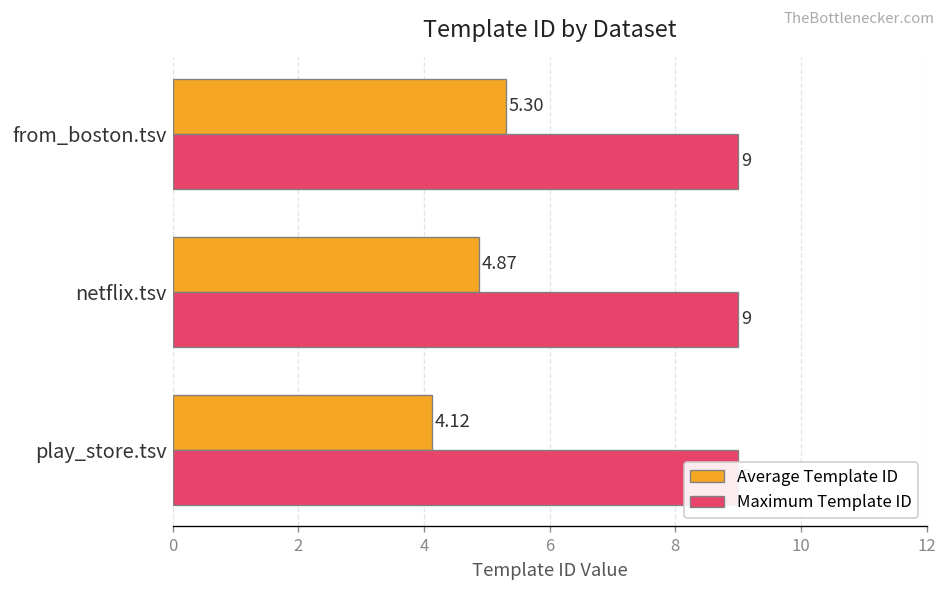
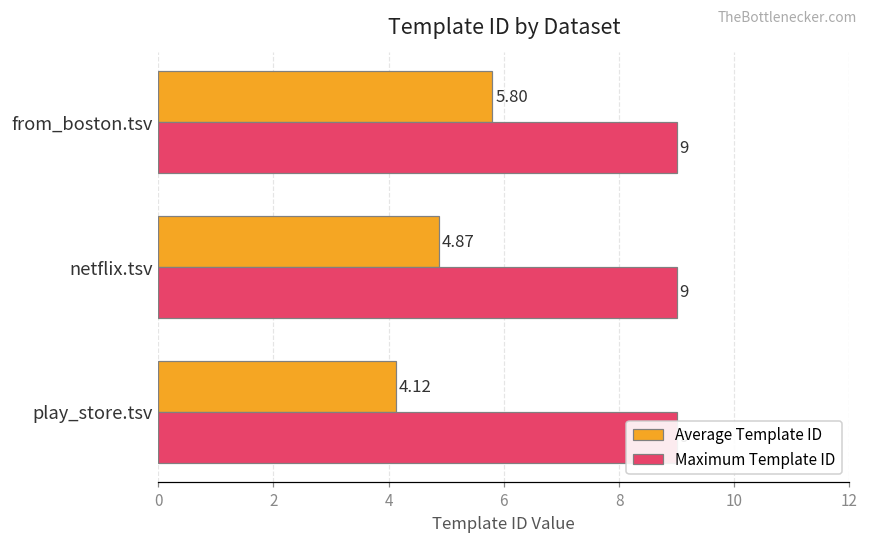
Average Template ID, from_boston.tsv: 5.30 -> 5.80
